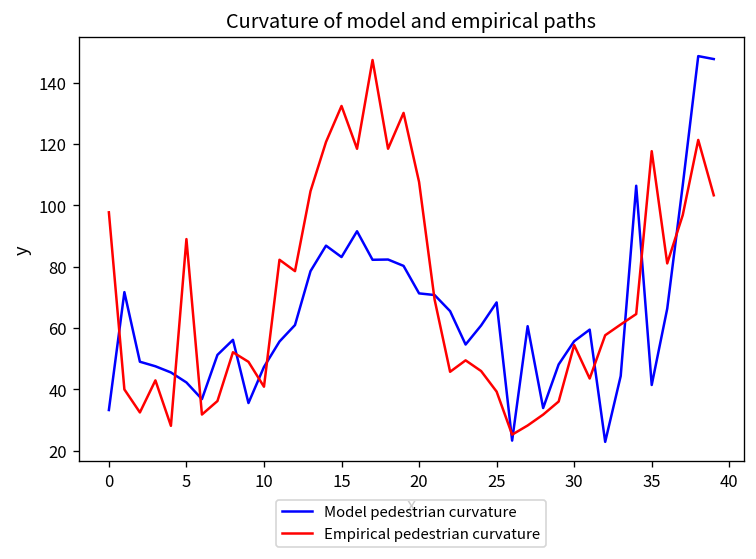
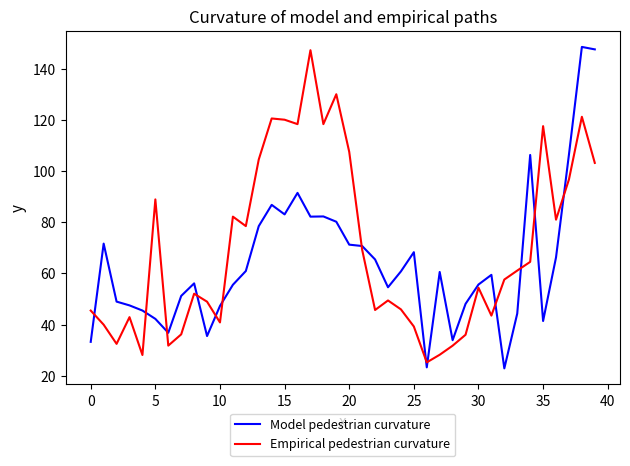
Empirical pedestrian curvature, 0: 98 -> 46
Empirical pedestrian curvature, 15: 132 -> 120
